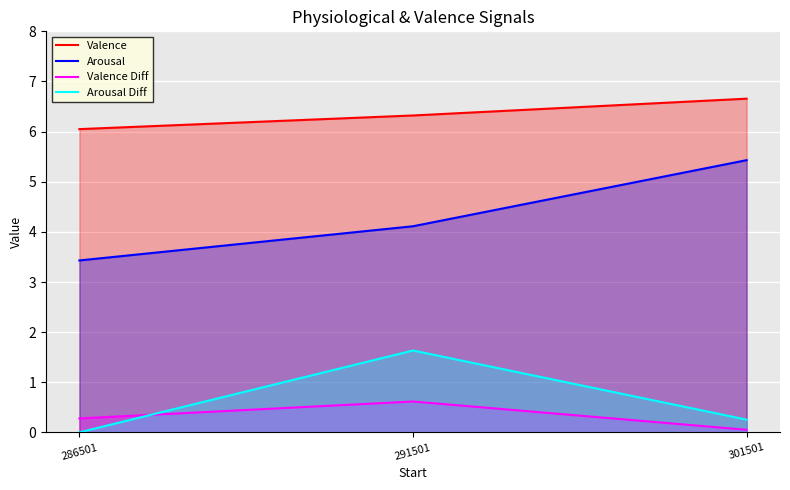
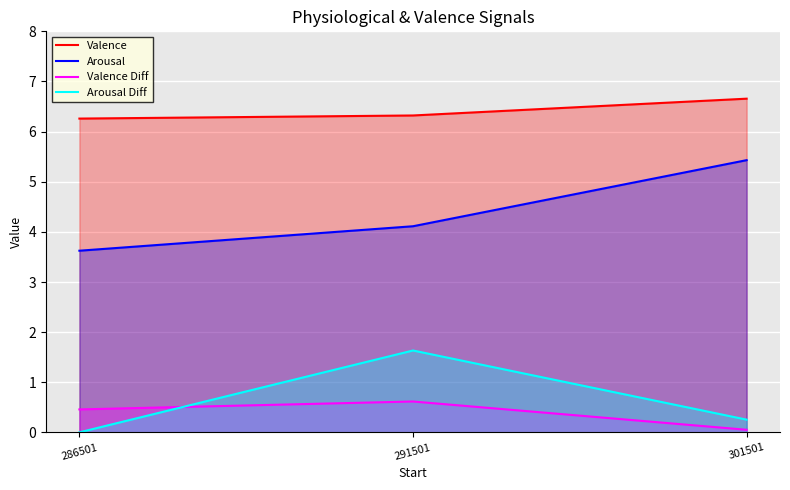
Valence, 286501: 6.1 -> 6.3
Arousal, 286501: 3.4 -> 3.6
Valence Diff, 286501: 0.3 -> 0.5
